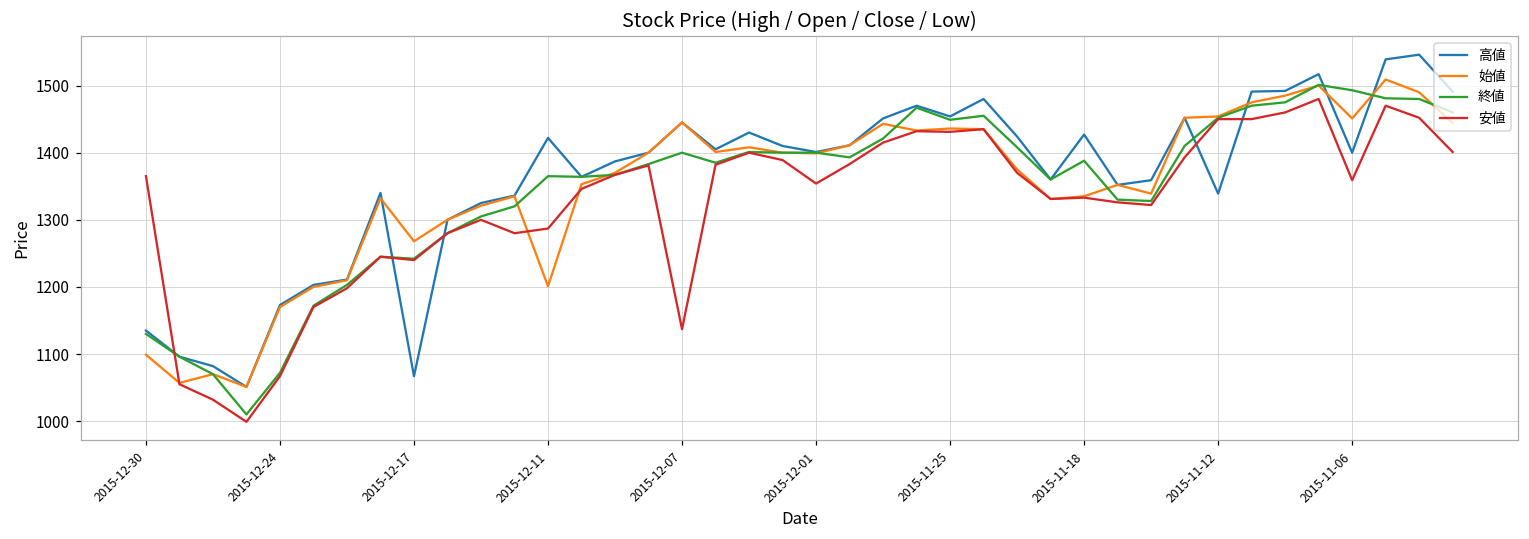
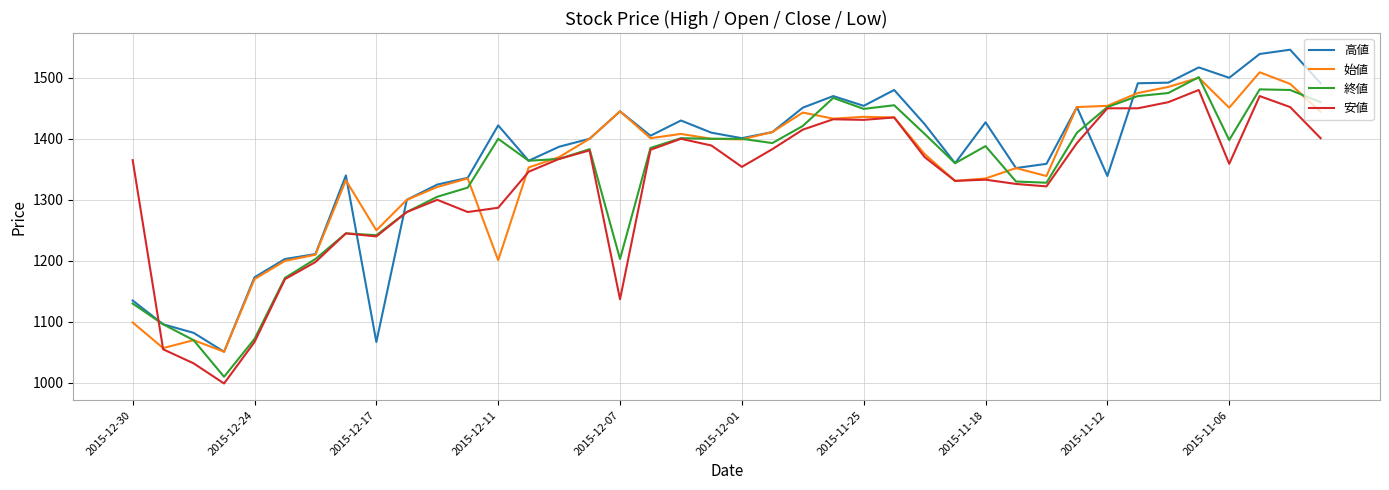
始値, 2015-12-17: 1270 -> 1250
終値, 2015-12-11: 1370 -> 1400
終値, 2015-12-07: 1400 -> 1200
高値, 2015-11-06: 1400 -> 1500
終値, 2015-11-06: 1490 -> 1400
